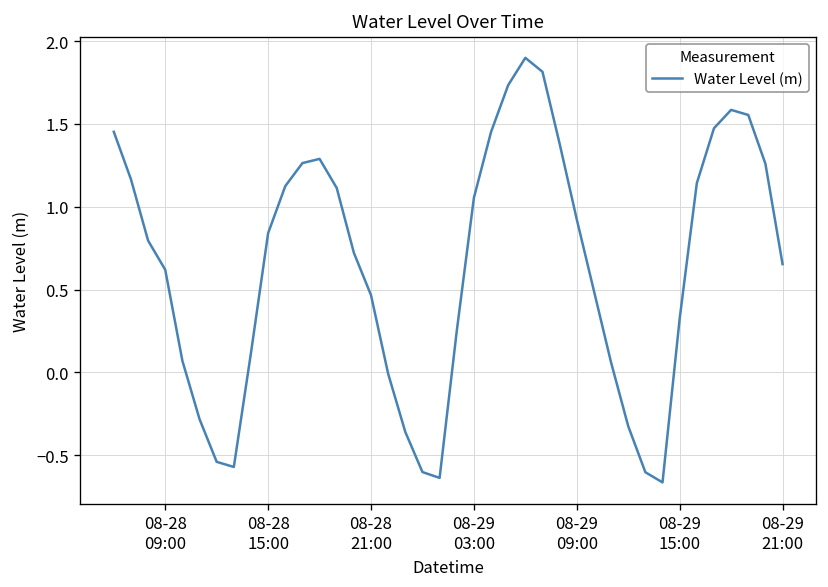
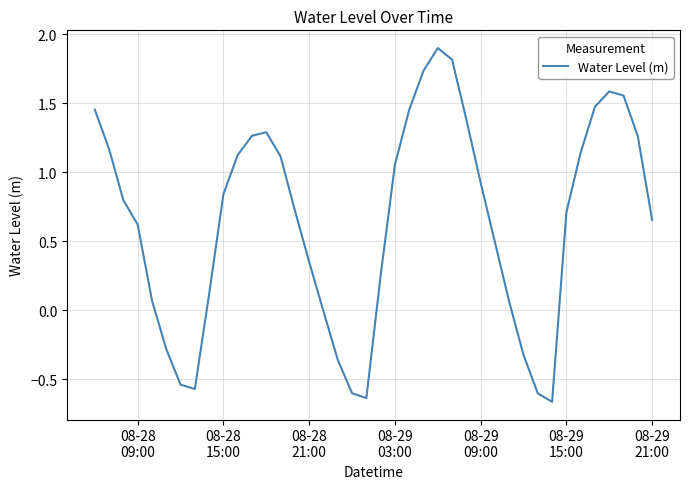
08-28 21:00: 0.47 -> 0.35
08-29 15:00: 0.32 -> 0.71
